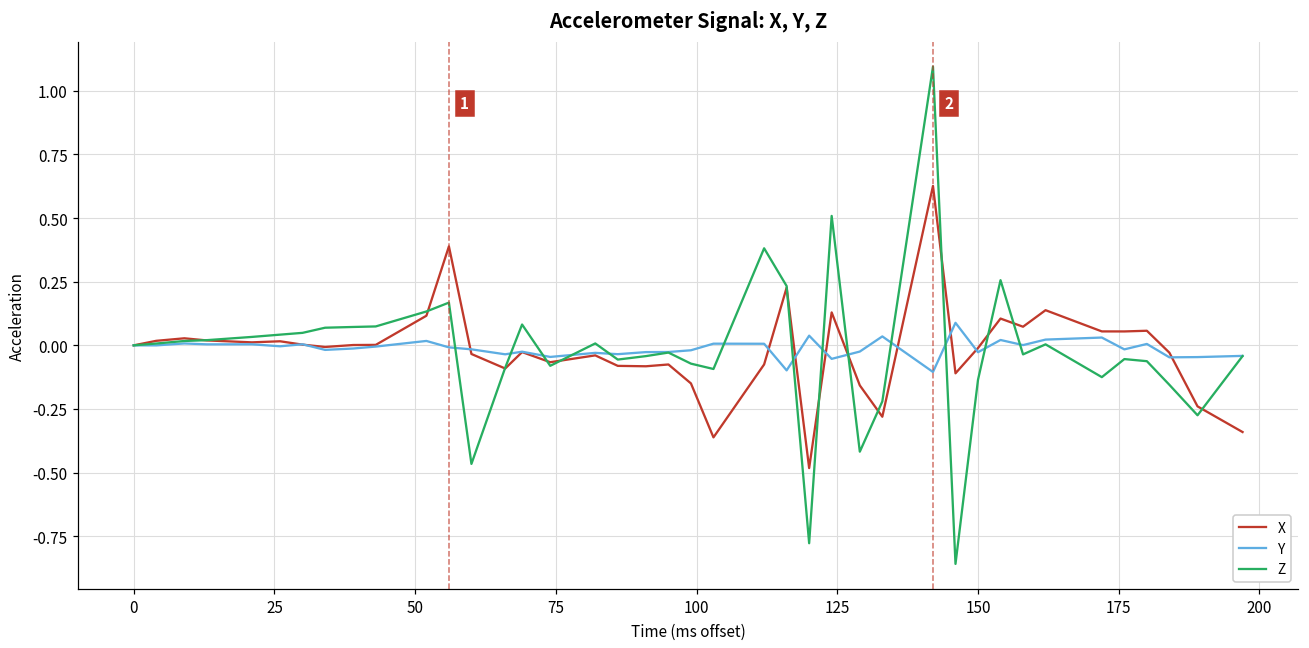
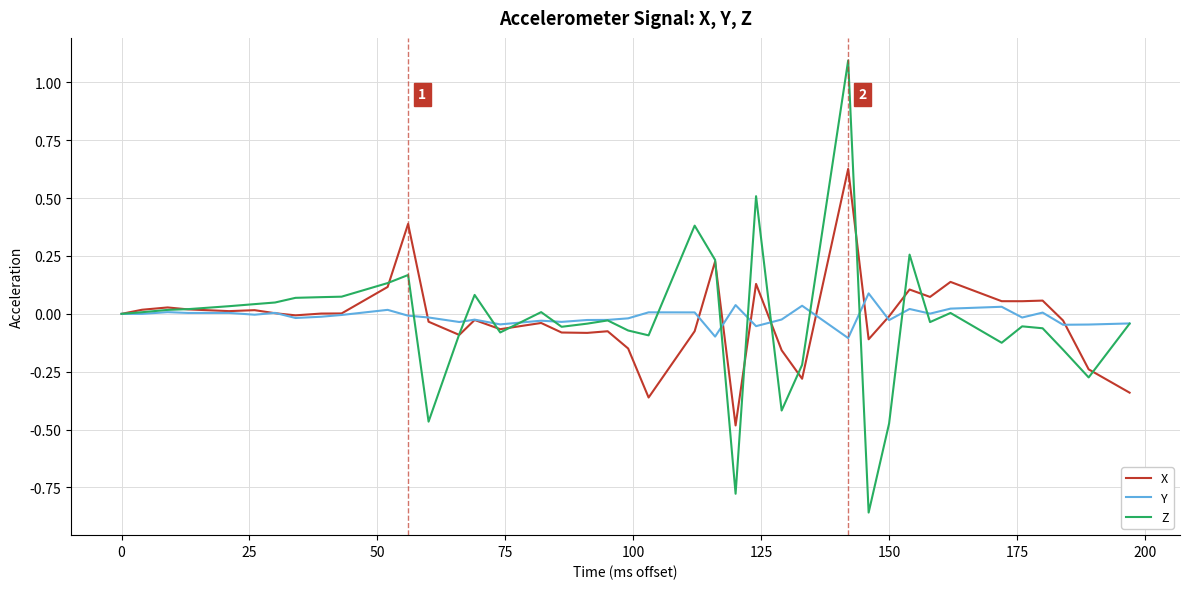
Z, 150: -0.14 -> -0.47
